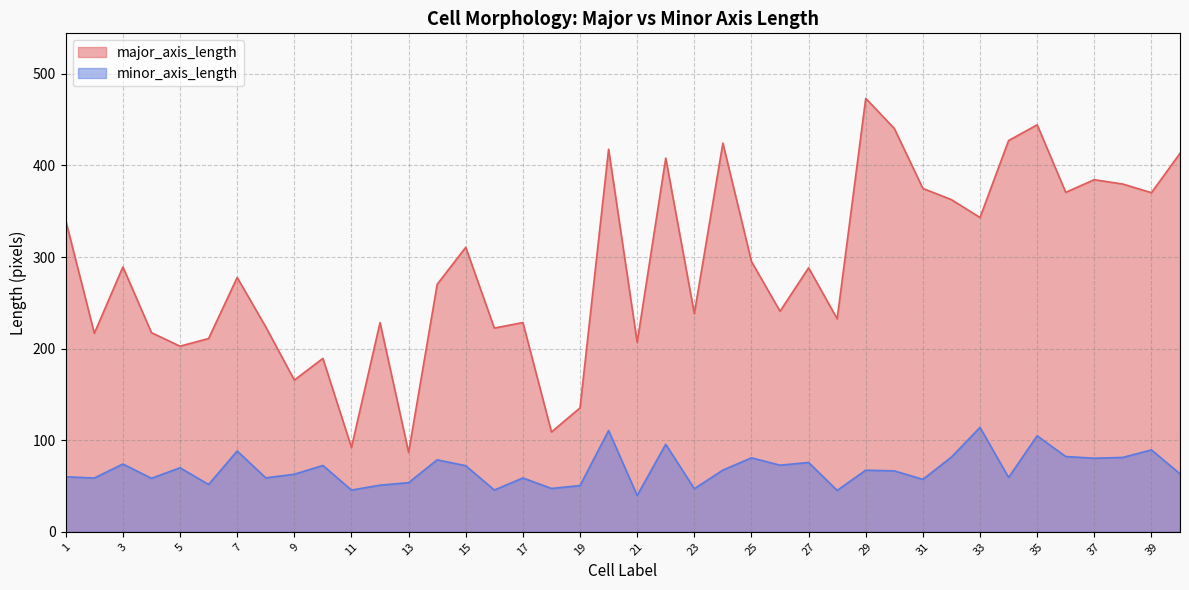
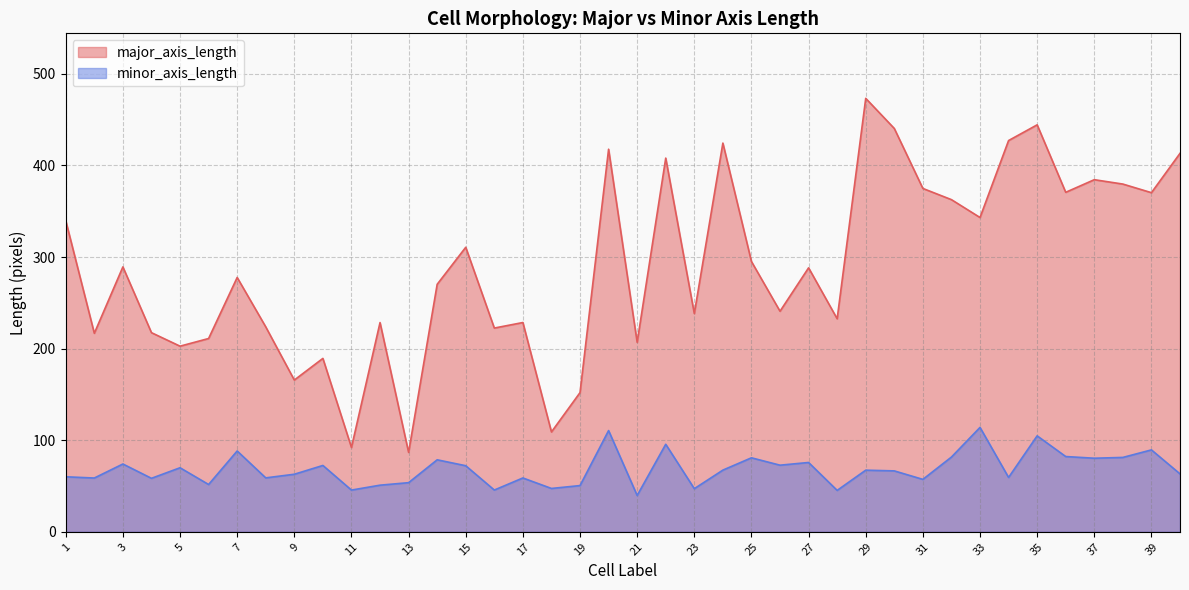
major_axis_length, 19: 140 -> 150
